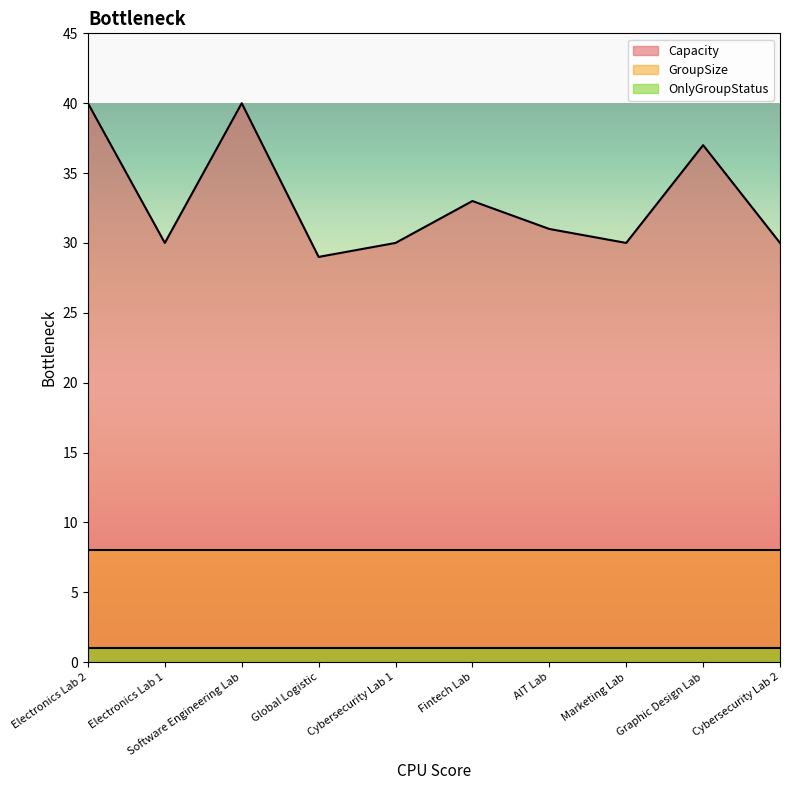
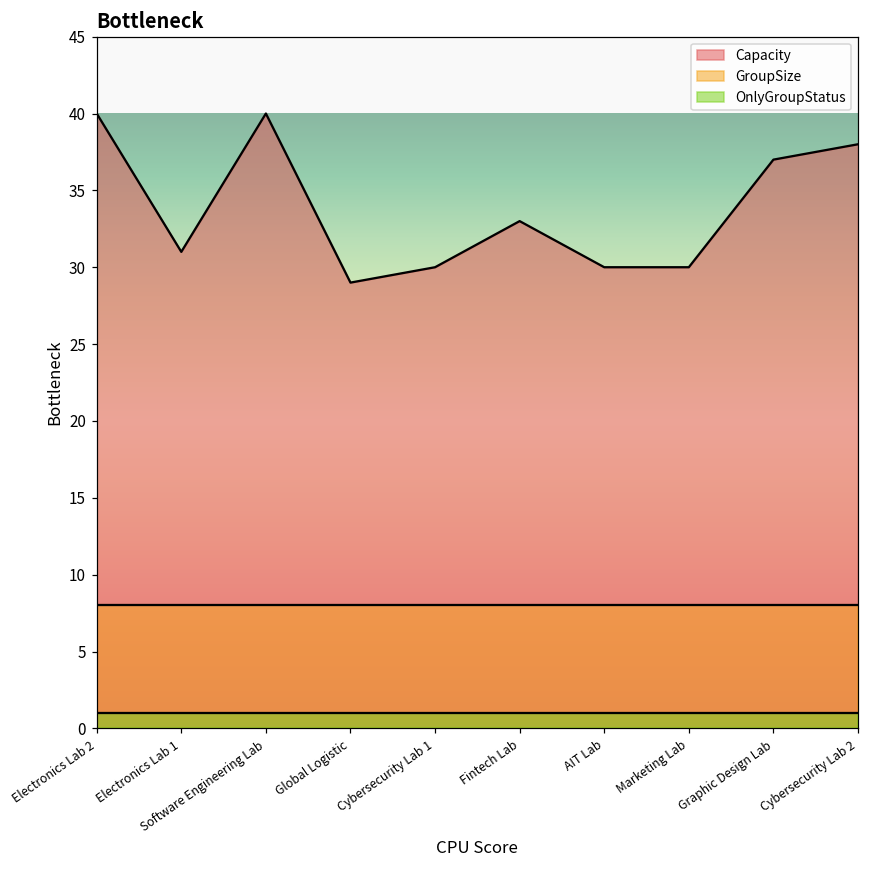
Capacity, Electronics Lab 1: 30 -> 31
Capacity, AIT Lab: 31 -> 30
Capacity, Cybersecurity Lab 2: 30 -> 38
